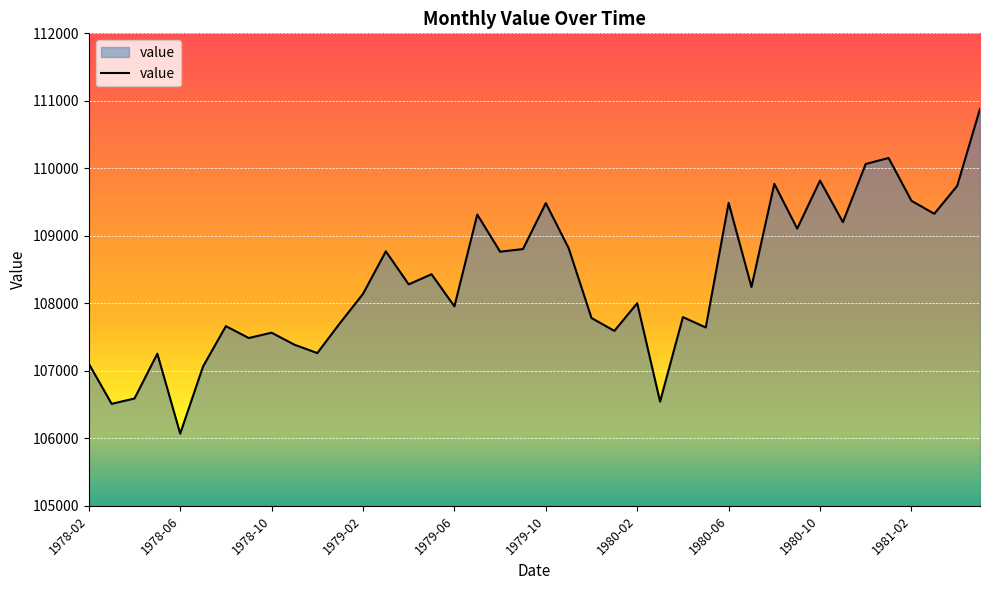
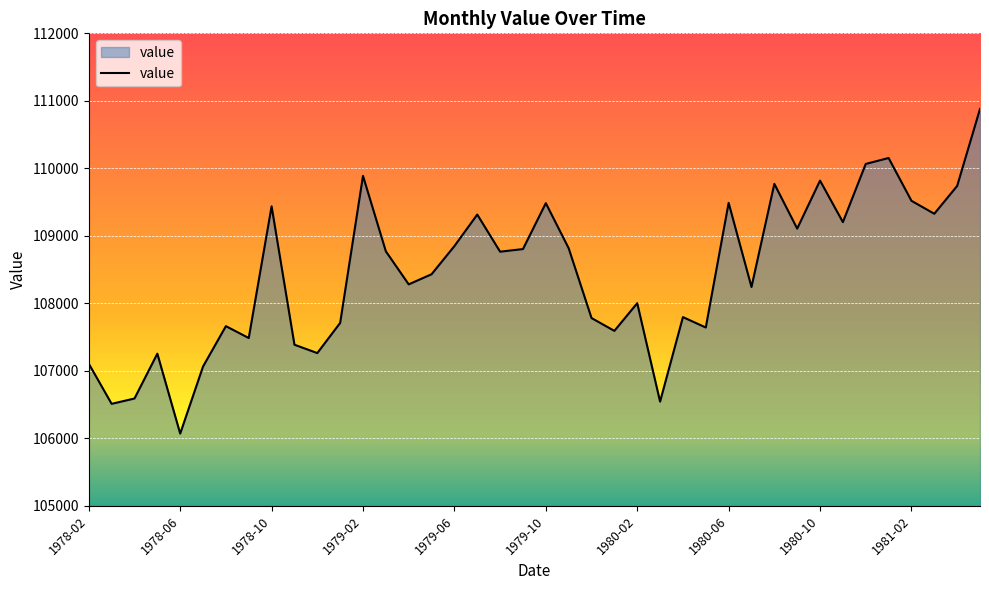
1978-10: 107600 -> 109400
1979-02: 108100 -> 109900
1979-06: 108000 -> 108800
